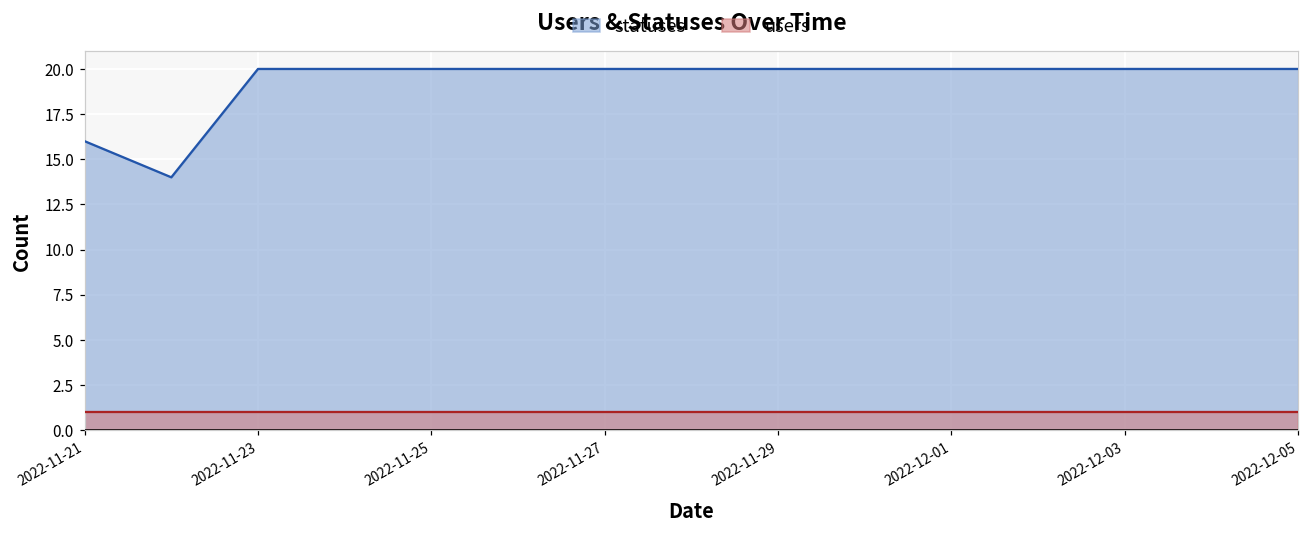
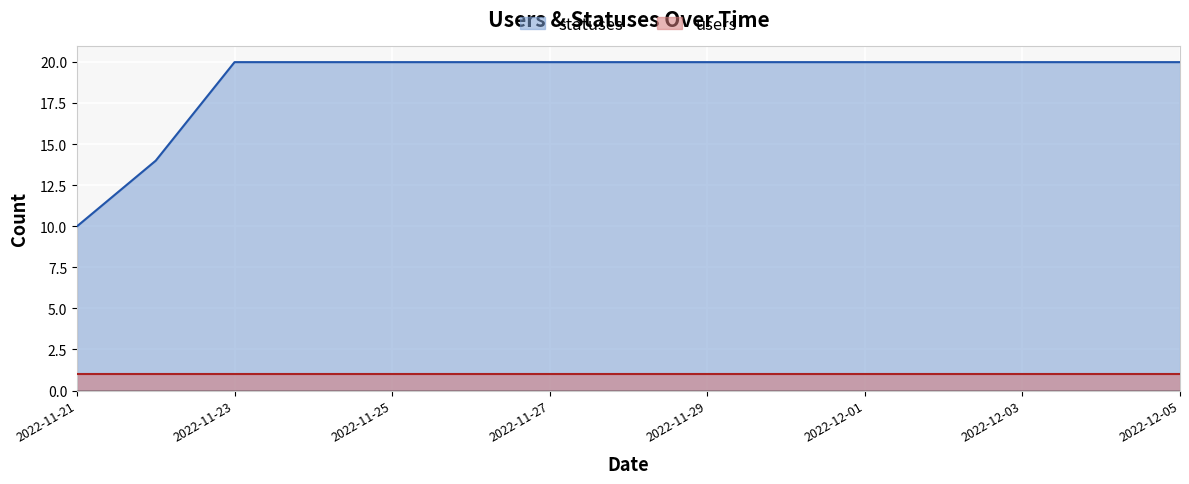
statuses, 2022-11-21: 16 -> 10
